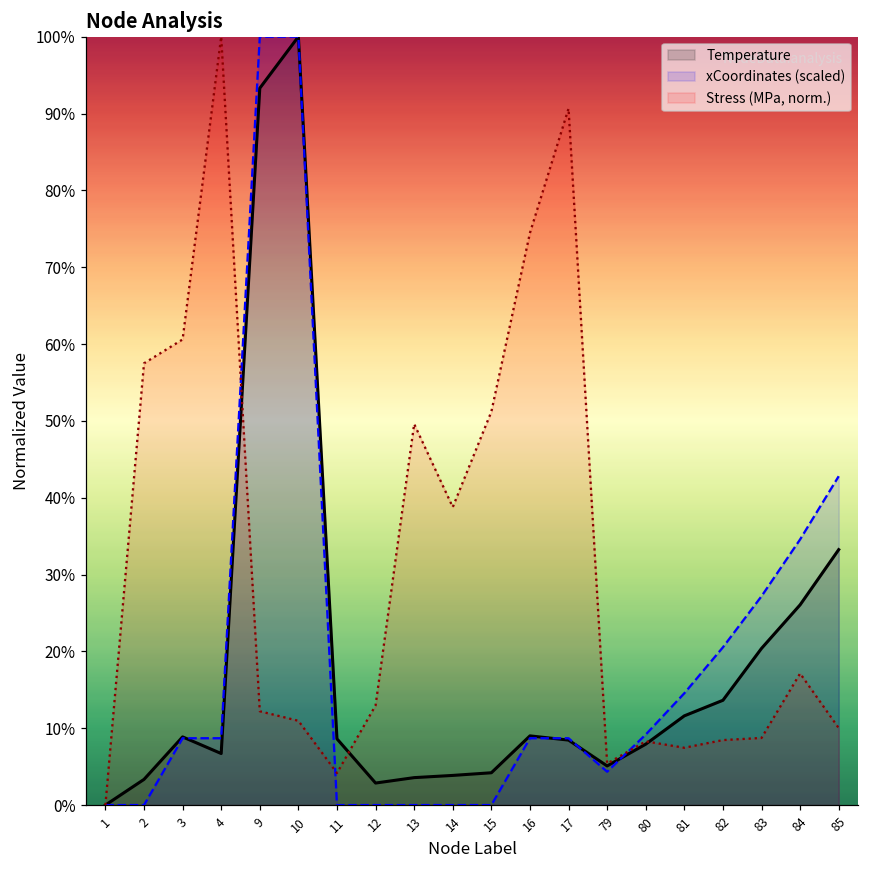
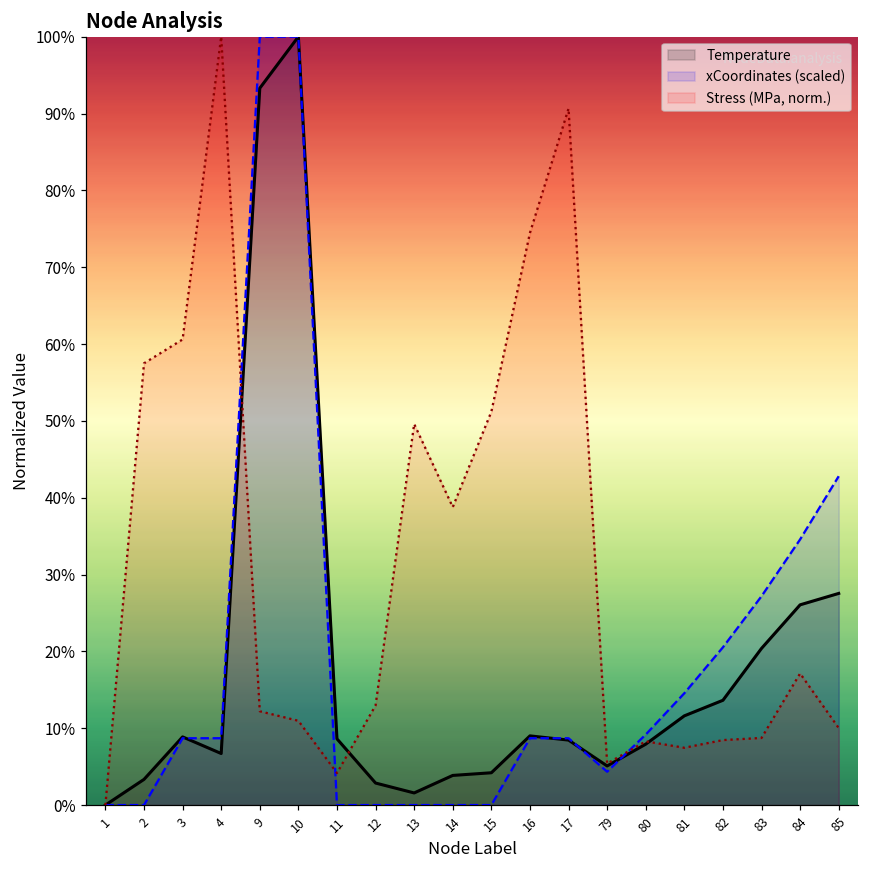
Temperature, 13: 4% -> 2%
Temperature, 85: 33% -> 28%
